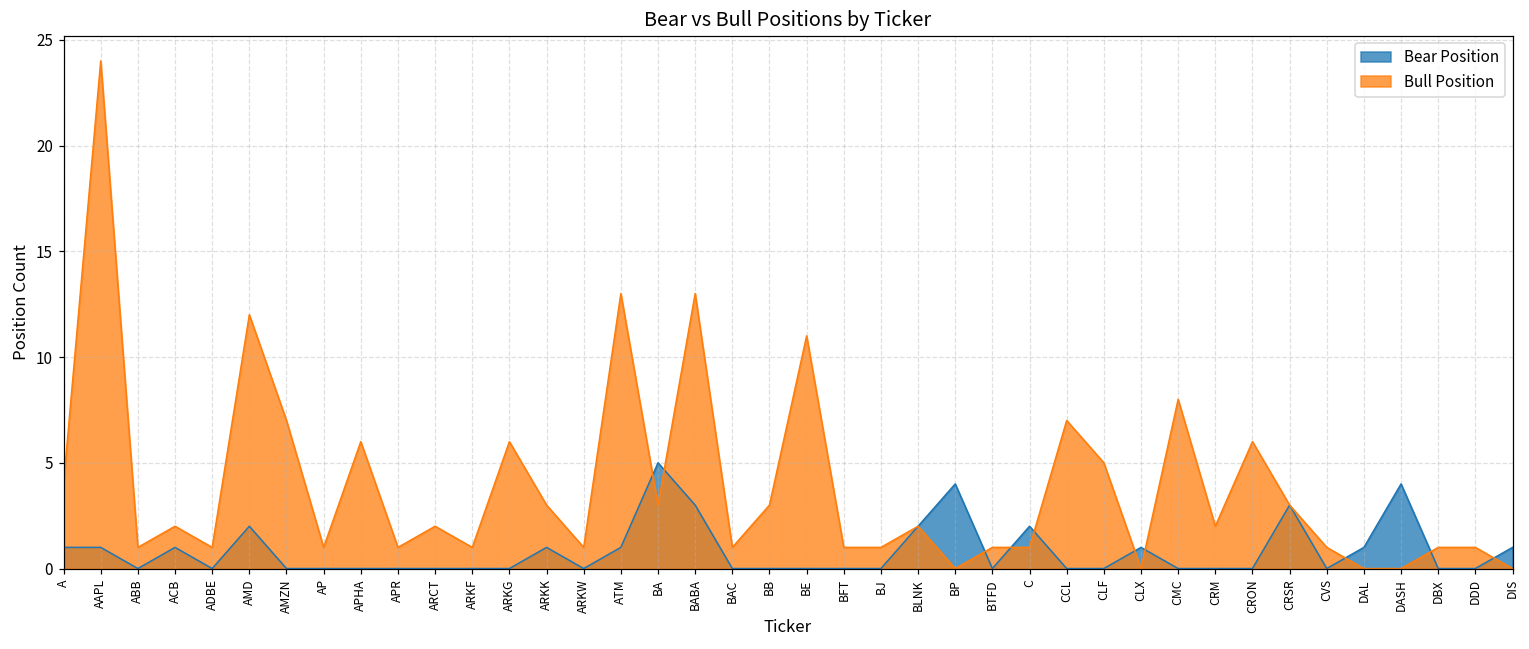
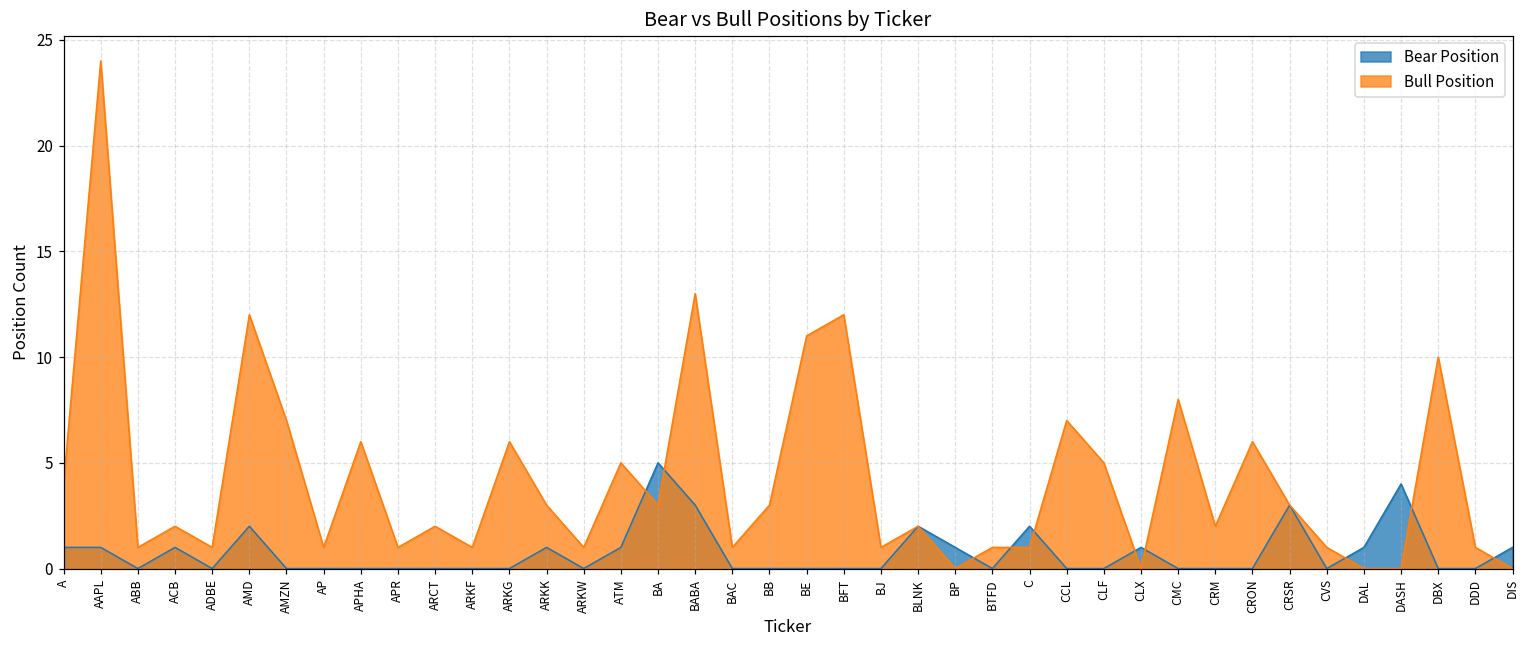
Bull Position, ATM: 13 -> 5
Bull Position, BFT: 1 -> 12
Bear Position, BP: 4 -> 1
Bull Position, DBX: 1 -> 10
